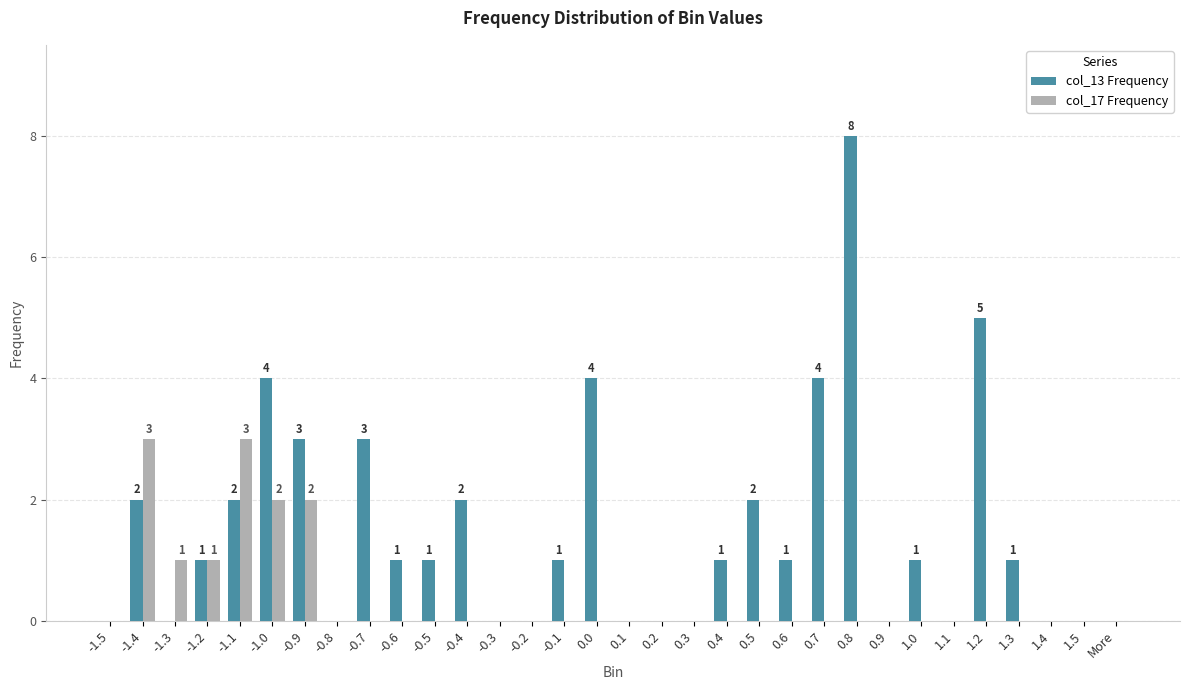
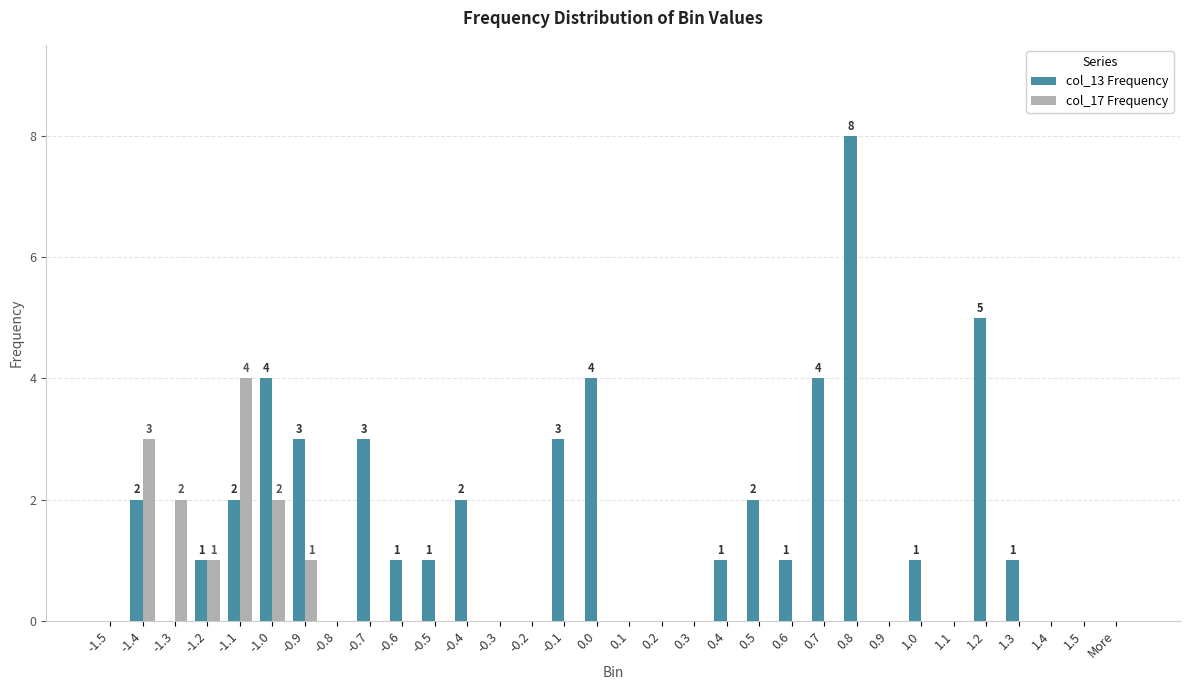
col_17 Frequency, -1.3: 1 -> 2
col_17 Frequency, -1.1: 3 -> 4
col_17 Frequency, -0.9: 2 -> 1
col_13 Frequency, -0.1: 1 -> 3
